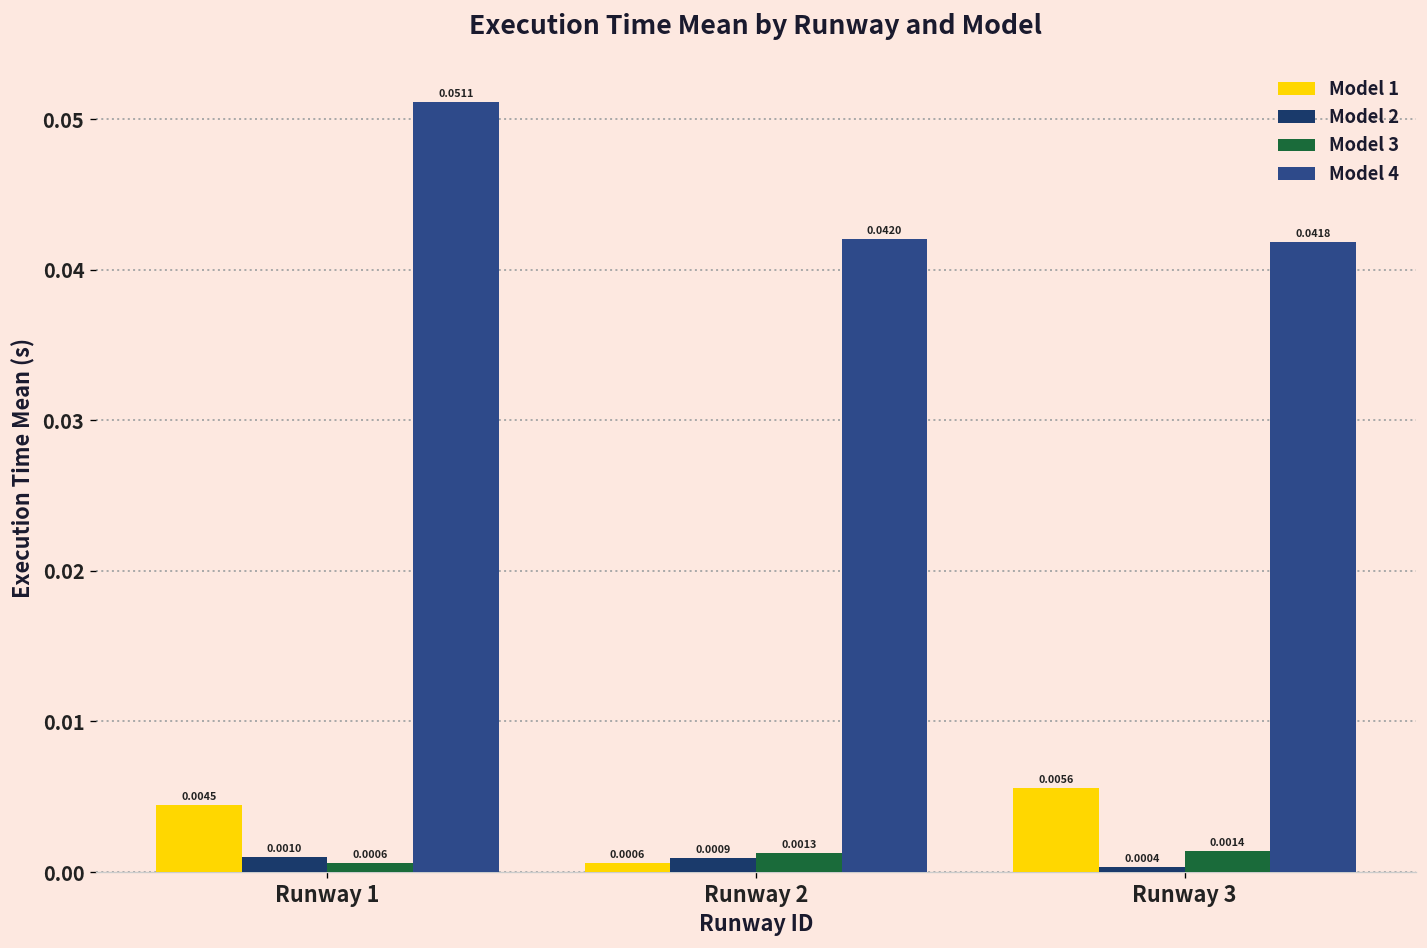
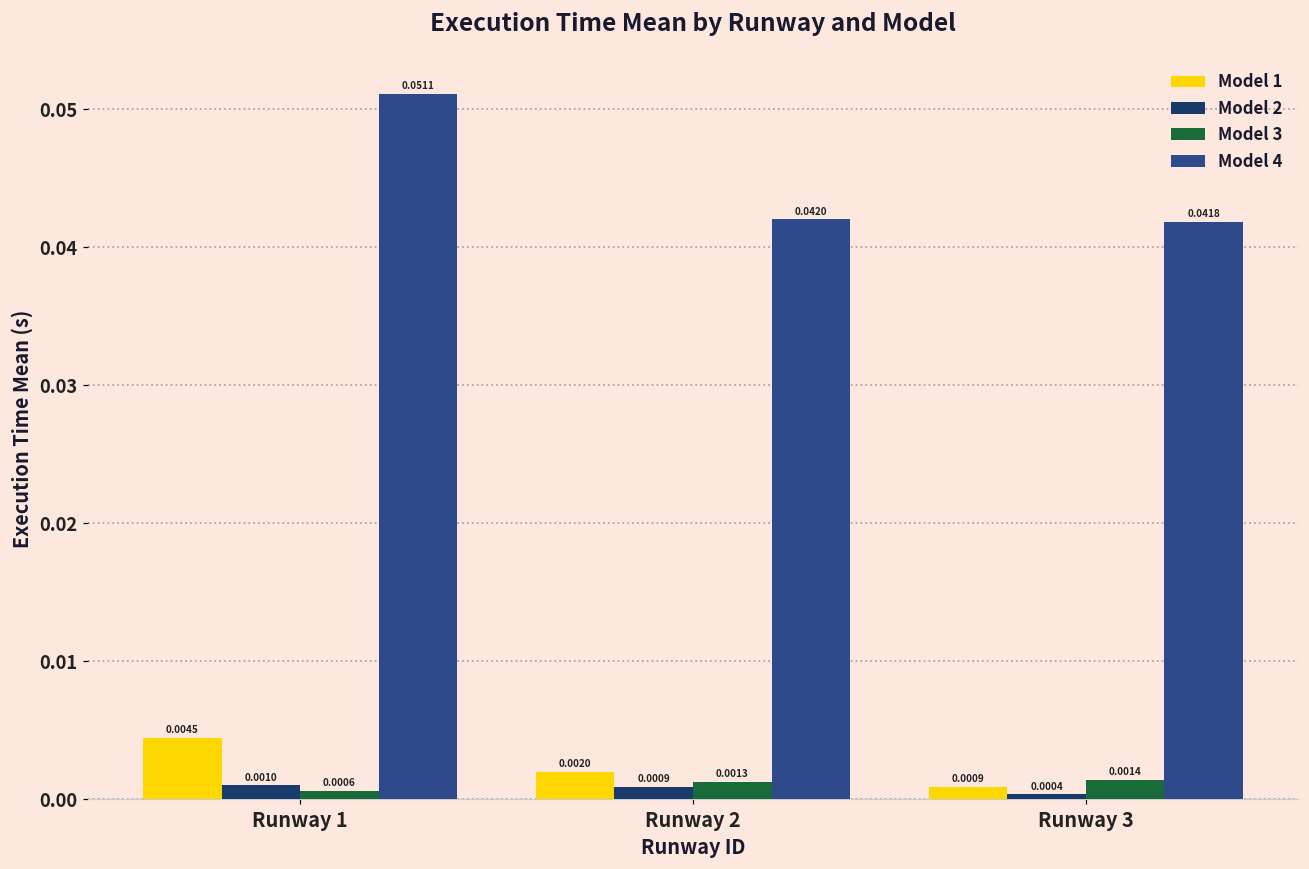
Model 1, Runway 2: 0.0006 -> 0.0020
Model 1, Runway 3: 0.0056 -> 0.0009
